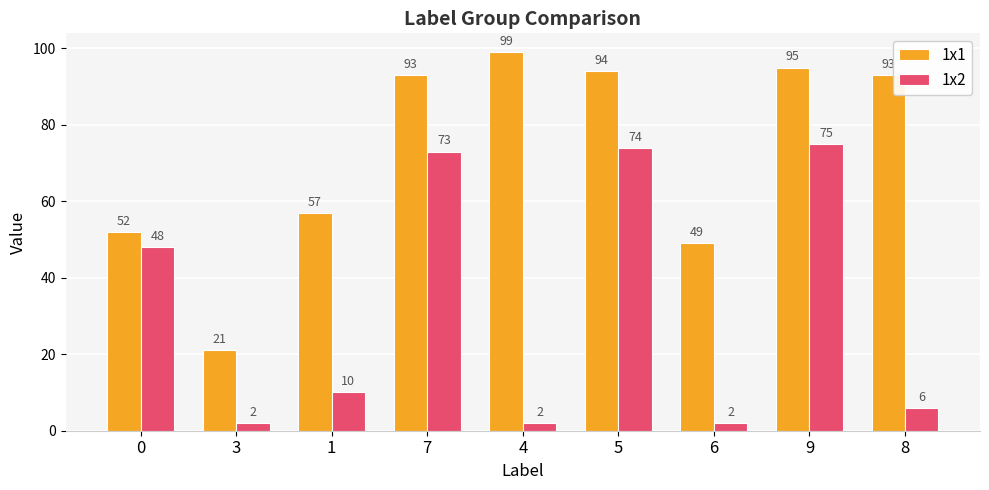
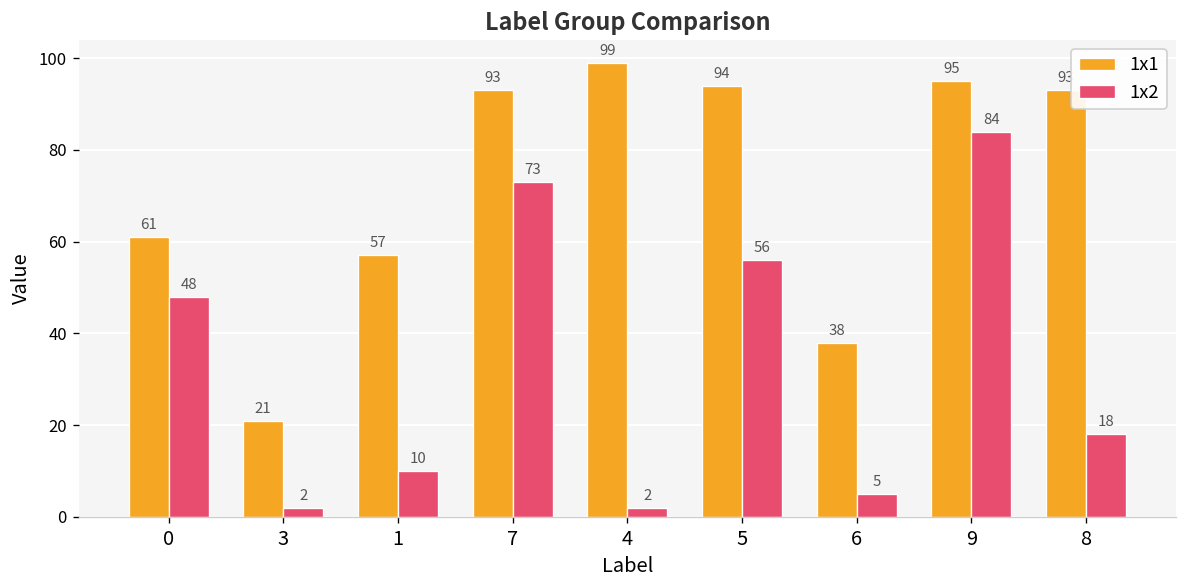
1x1, 0: 52 -> 61
1x2, 5: 74 -> 56
1x1, 6: 49 -> 38
1x2, 6: 2 -> 5
1x2, 9: 75 -> 84
1x2, 8: 6 -> 18
